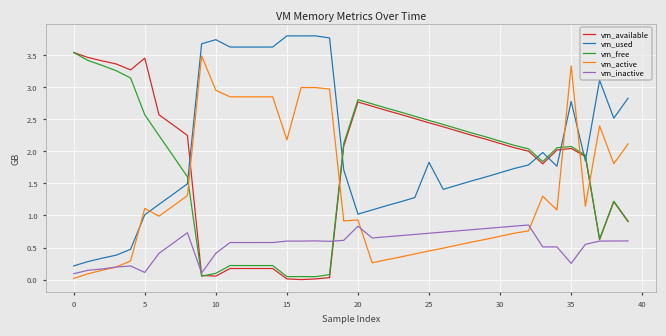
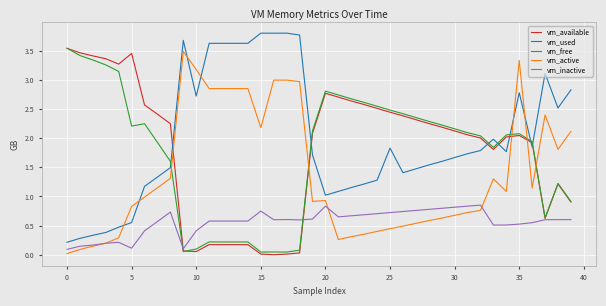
vm_used, 5: 1.0 -> 0.6
vm_free, 5: 2.6 -> 2.2
vm_active, 5: 1.1 -> 0.8
vm_used, 10: 3.7 -> 2.7
vm_active, 10: 2.9 -> 3.2
vm_inactive, 15: 0.6 -> 0.7
vm_inactive, 35: 0.3 -> 0.5
